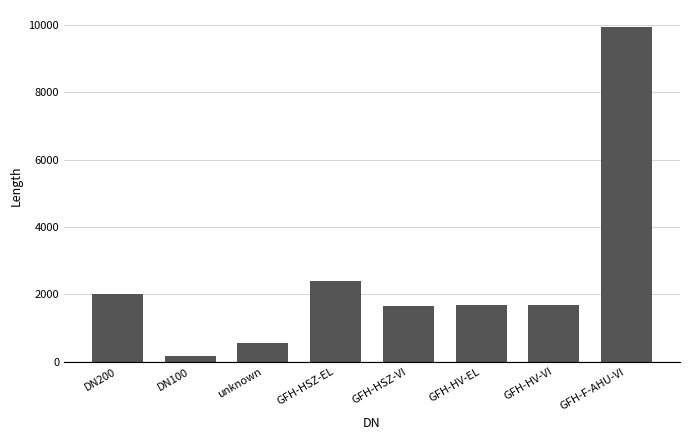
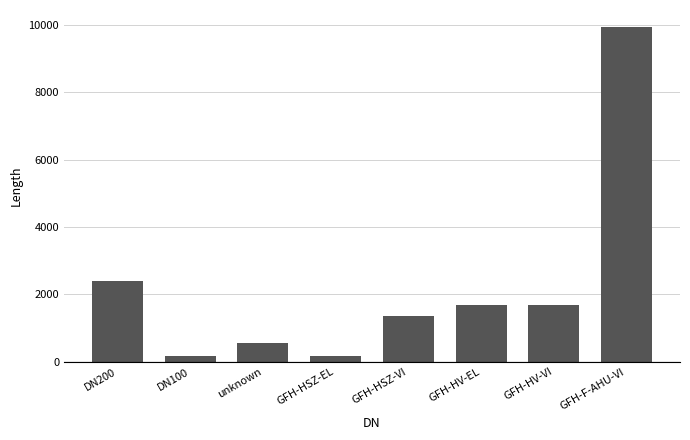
DN200: 2000 -> 2400
GFH-HSZ-EL: 2400 -> 200
GFH-HSZ-VI: 1700 -> 1400
